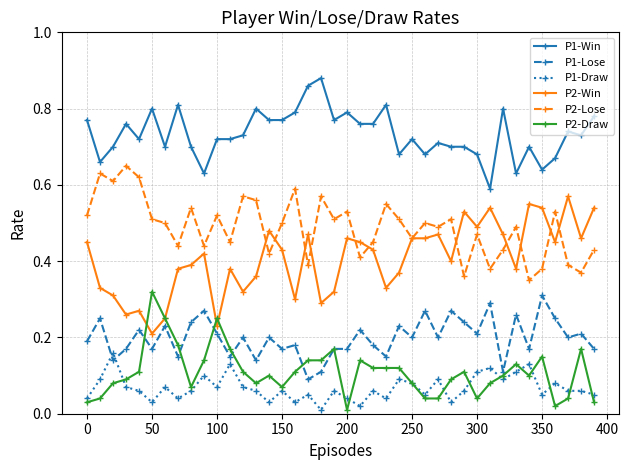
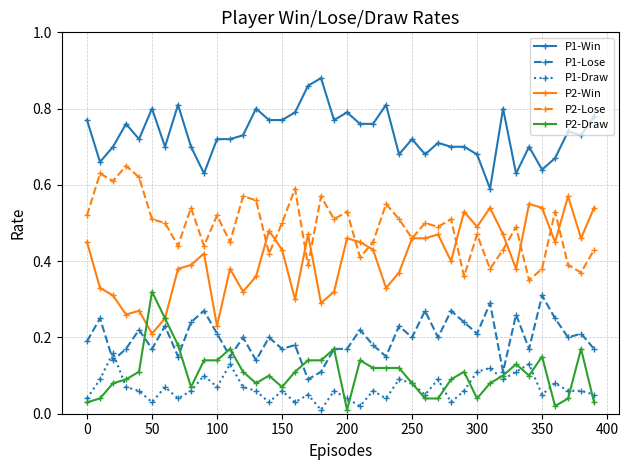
P2-Draw, 100: 0.25 -> 0.14
